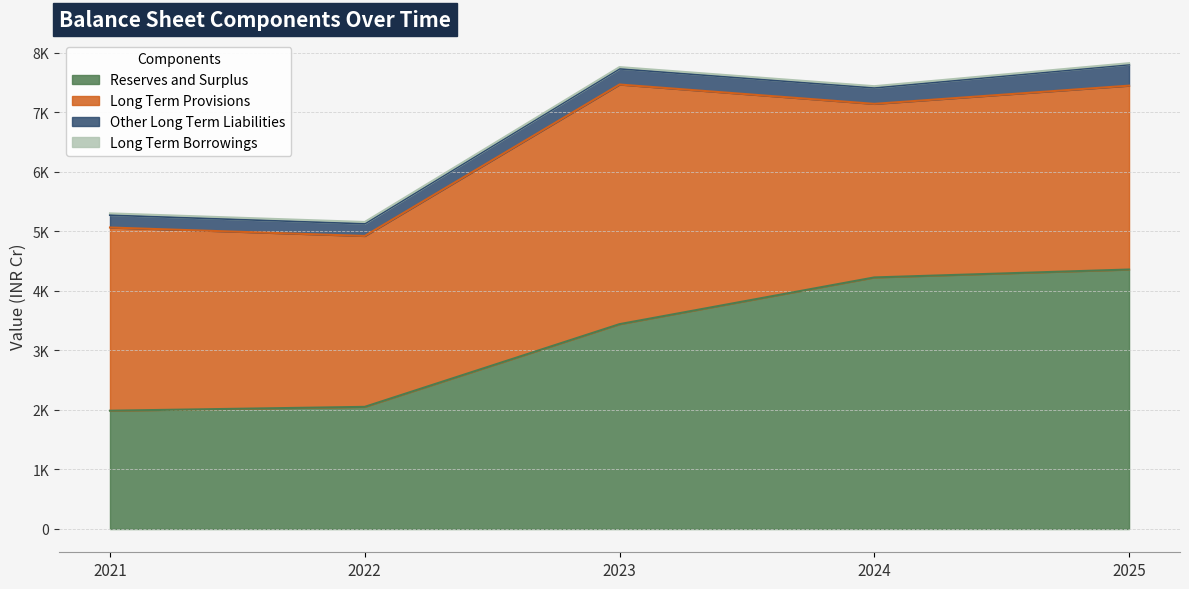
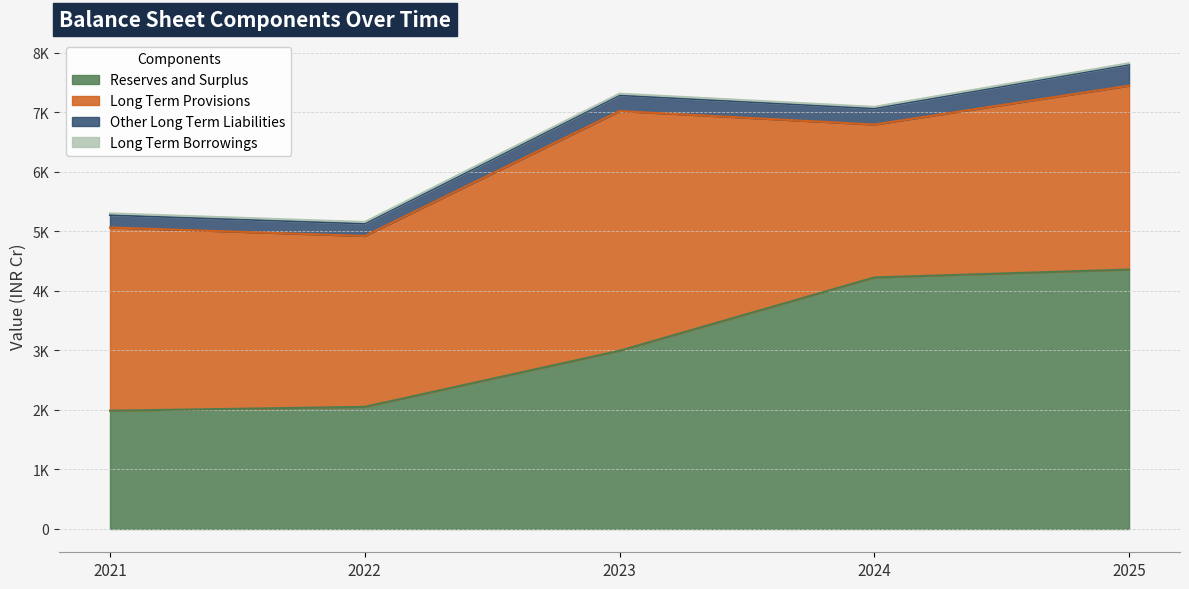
Reserves and Surplus, 2023: 3400 -> 3000
Long Term Provisions, 2024: 2900 -> 2600
